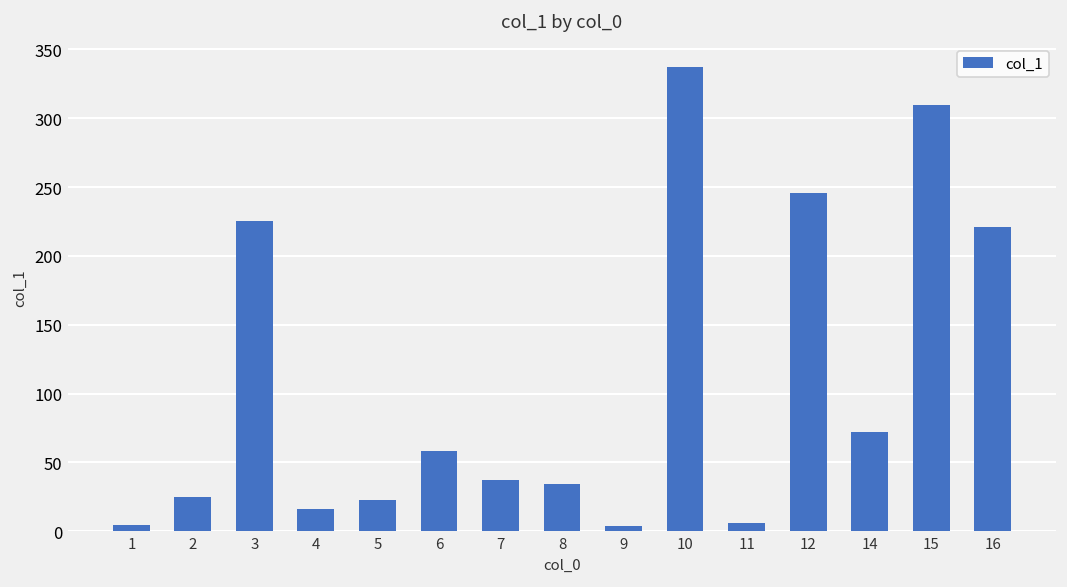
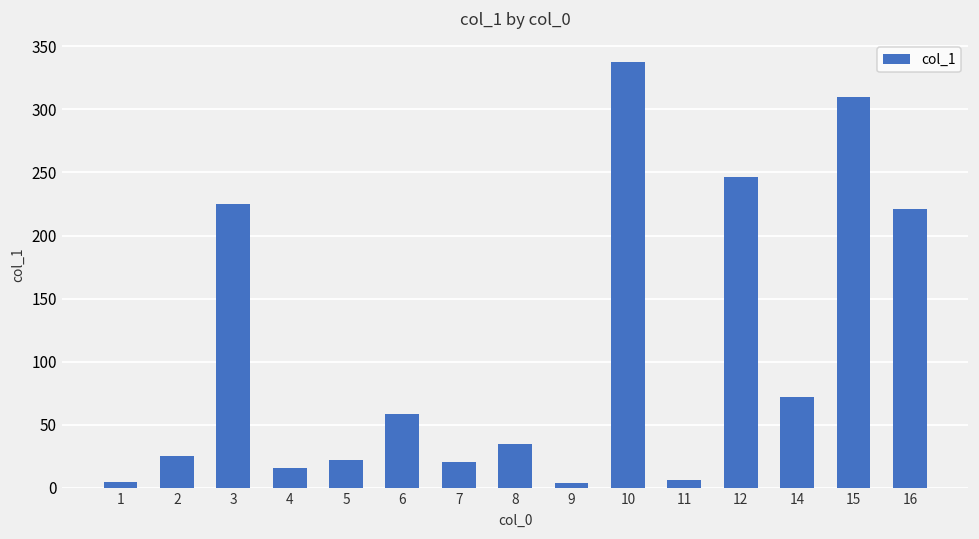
7: 38 -> 21
